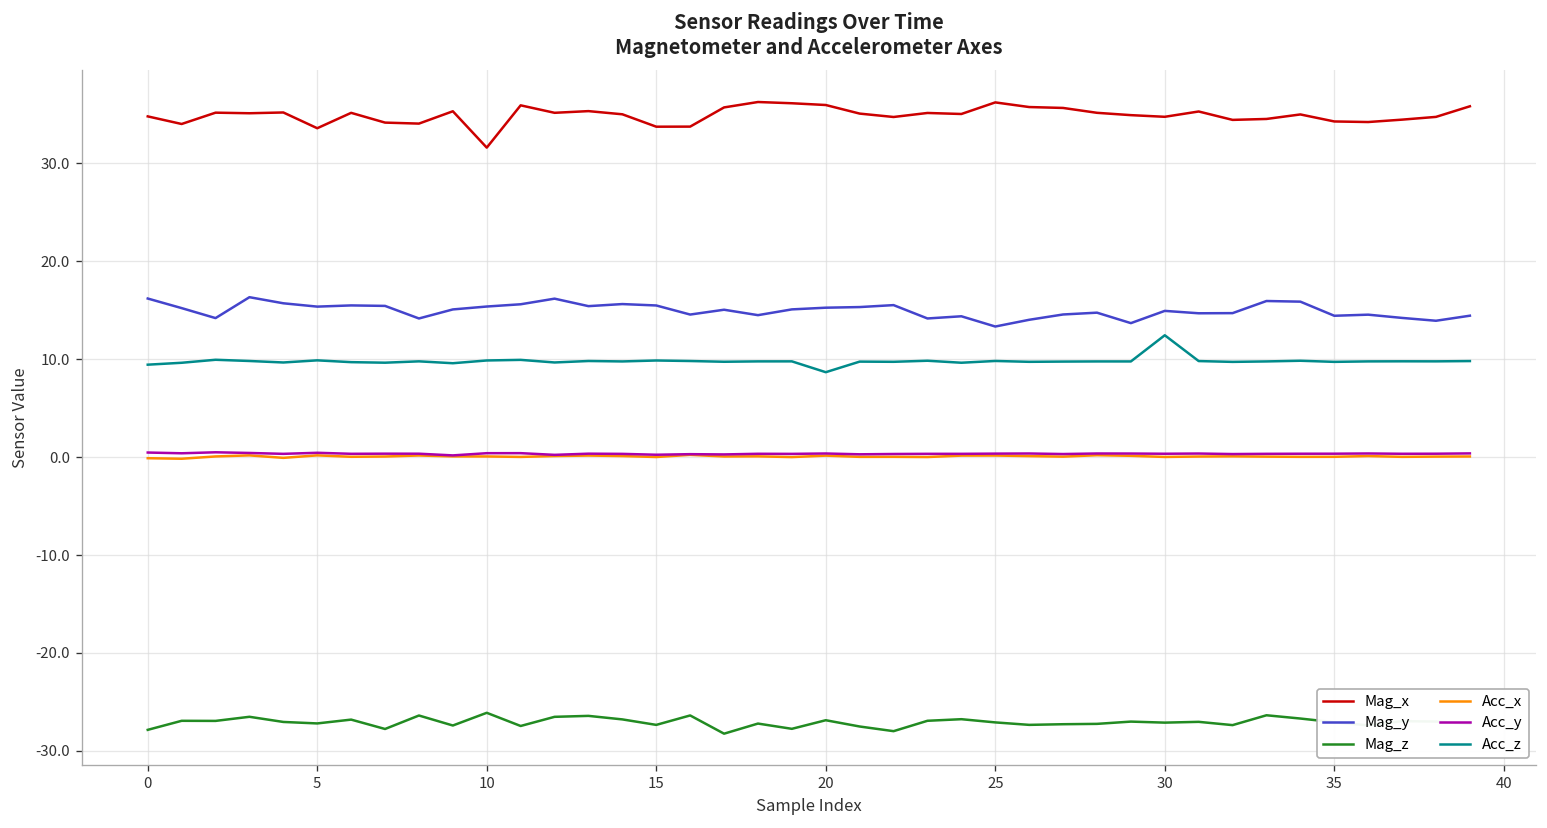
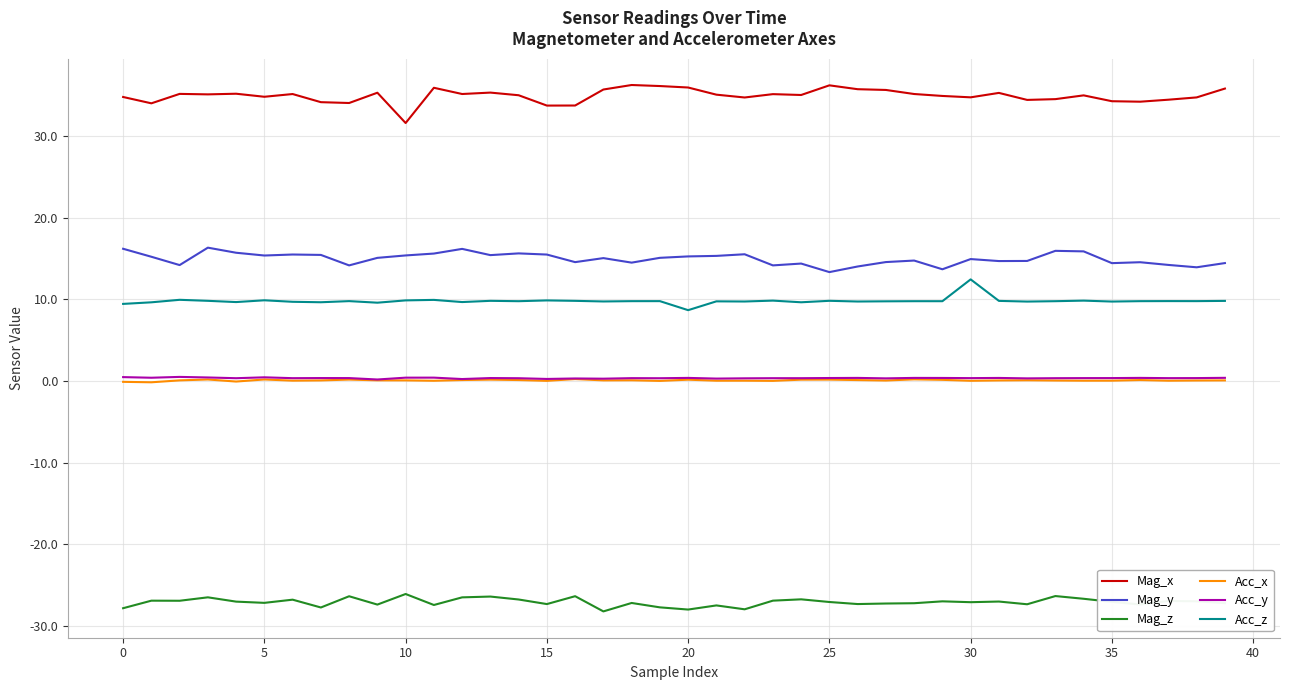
Mag_x, 5: 34 -> 35
Mag_z, 20: -27 -> -28
